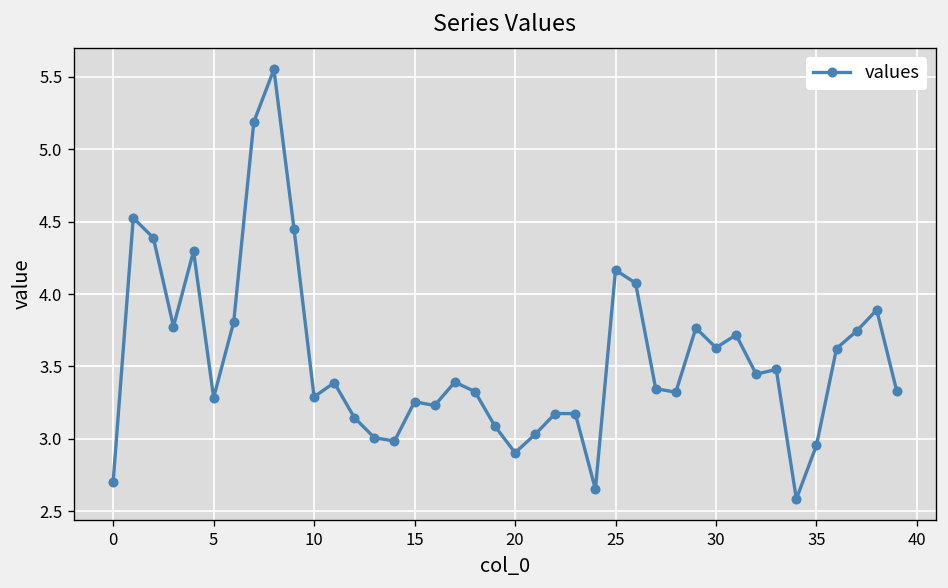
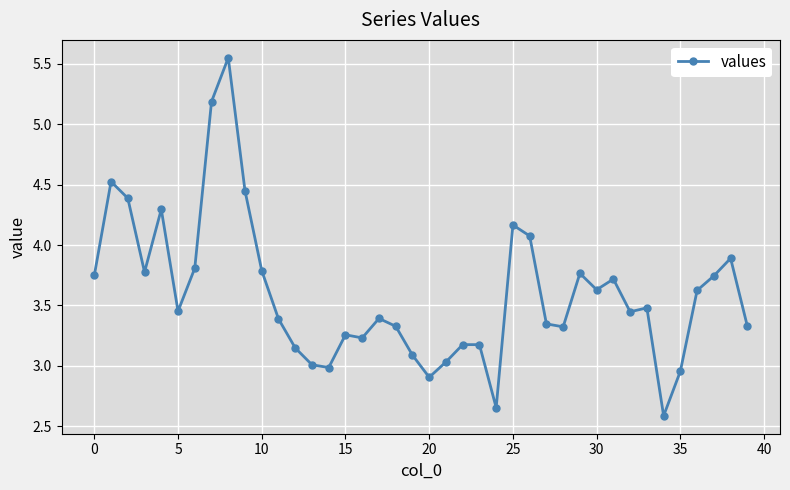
0: 2.70 -> 3.75
5: 3.29 -> 3.45
10: 3.29 -> 3.79
